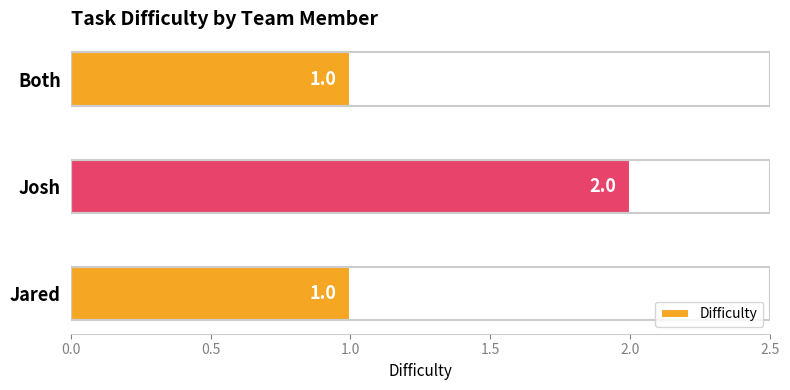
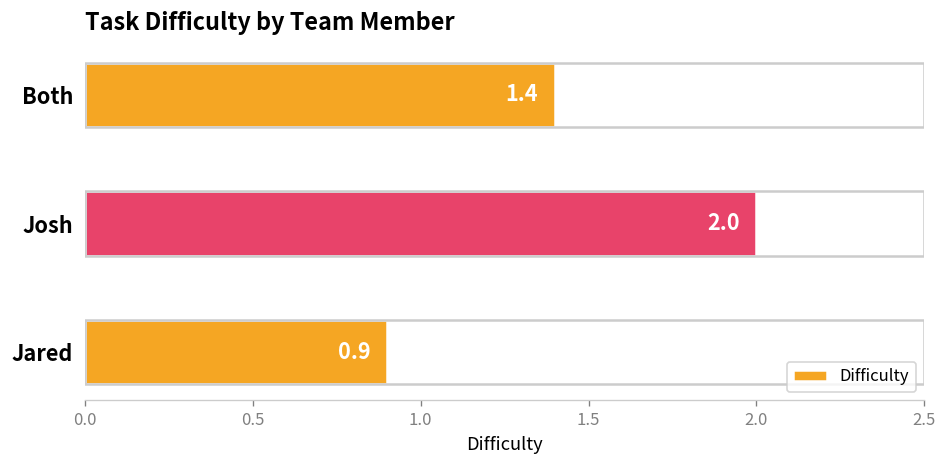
Both: 1.0 -> 1.4
Jared: 1.0 -> 0.9
